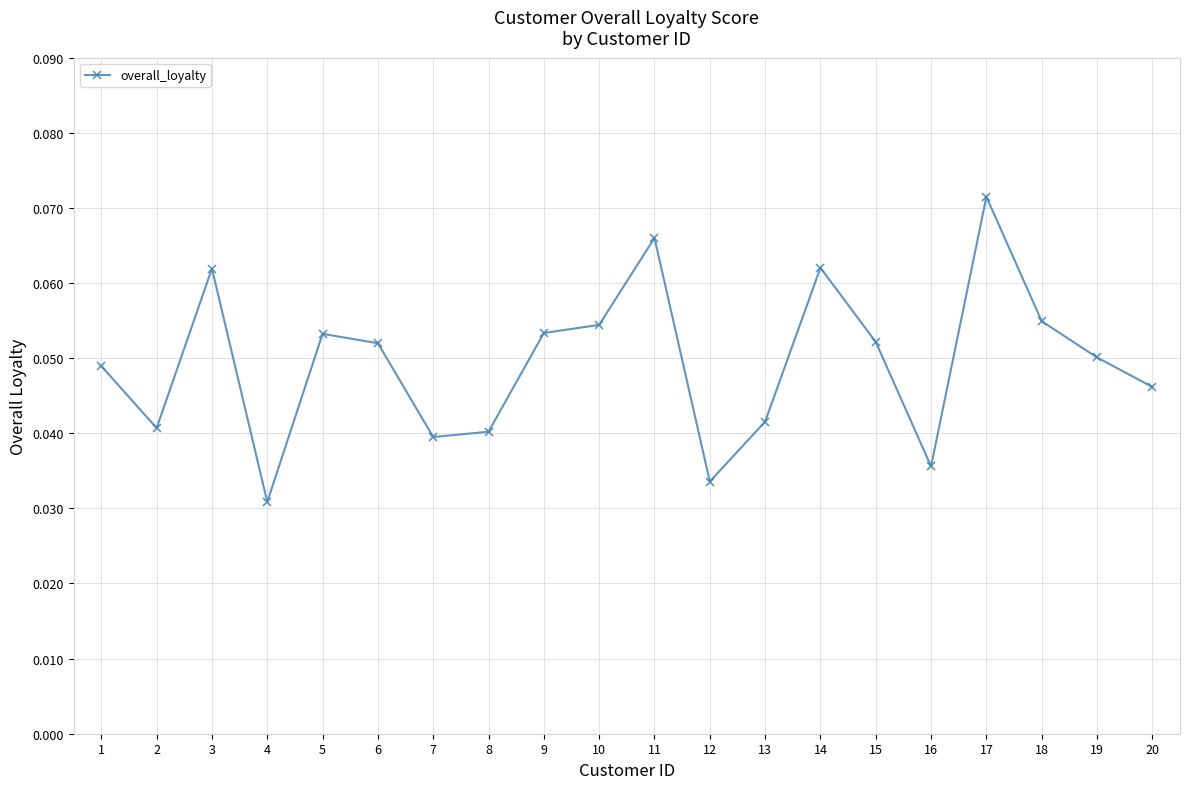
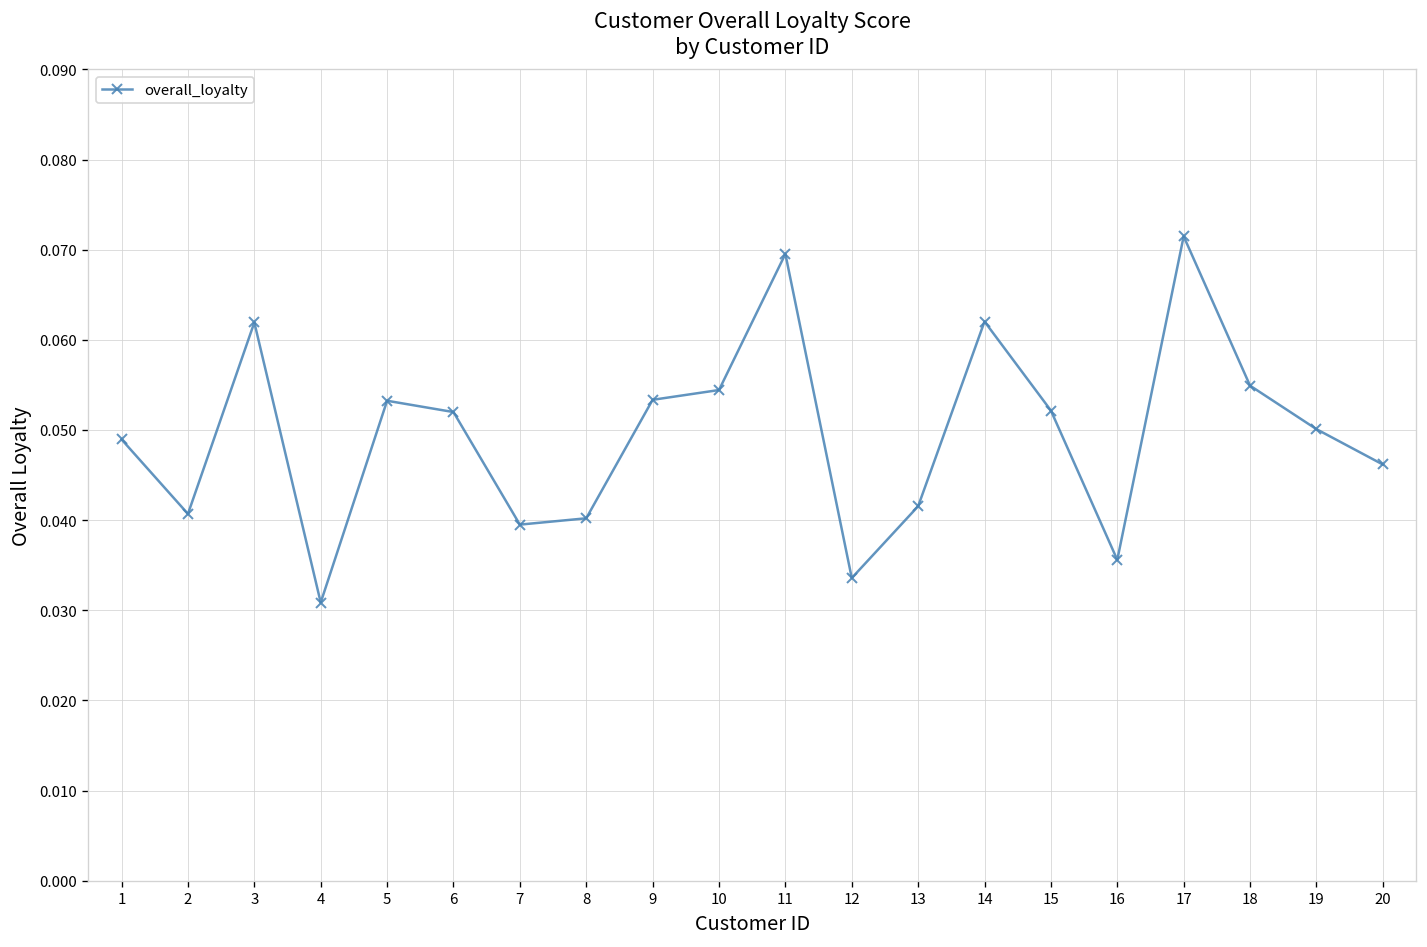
11: 0.066 -> 0.070
